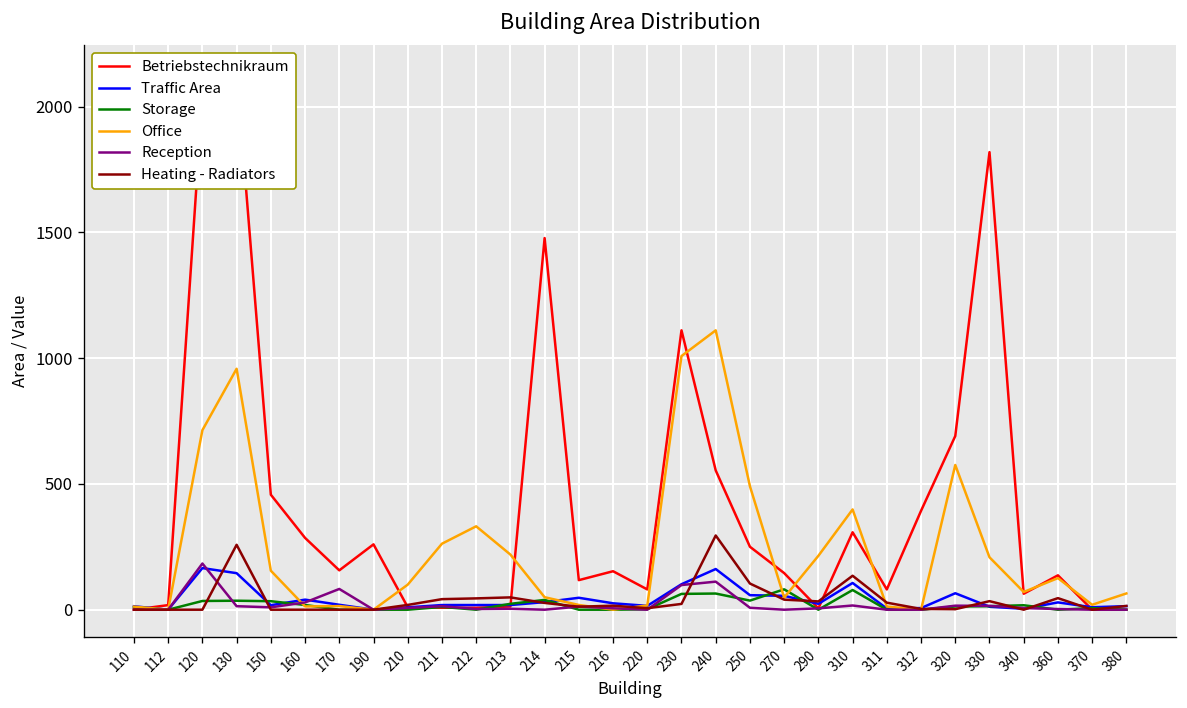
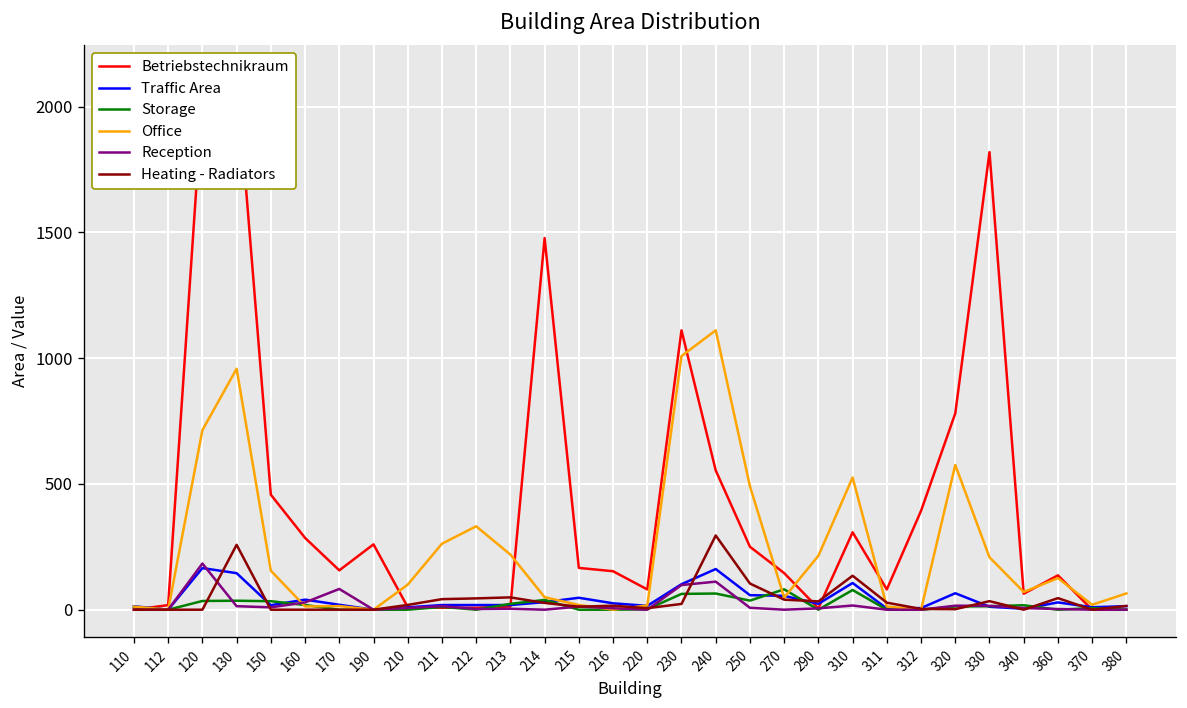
Betriebstechnikraum, 215: 120 -> 170
Office, 310: 400 -> 530
Betriebstechnikraum, 320: 690 -> 780
